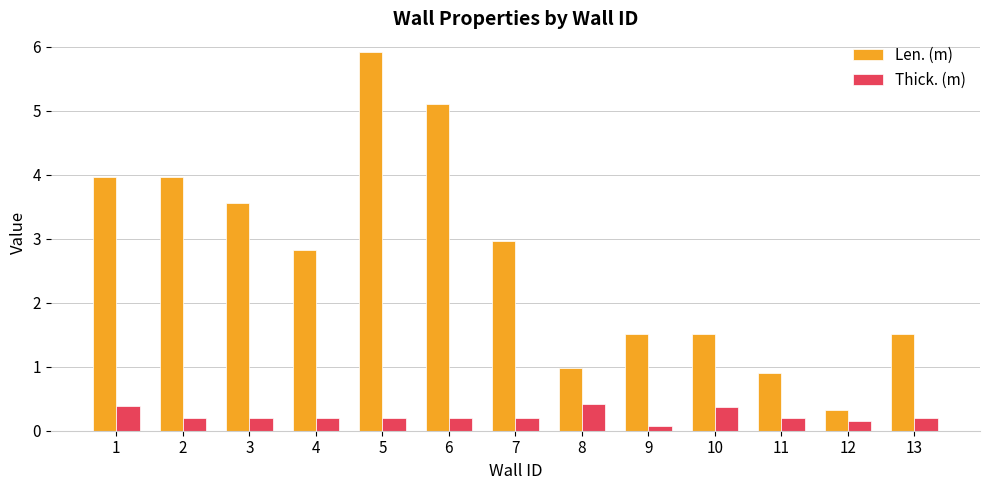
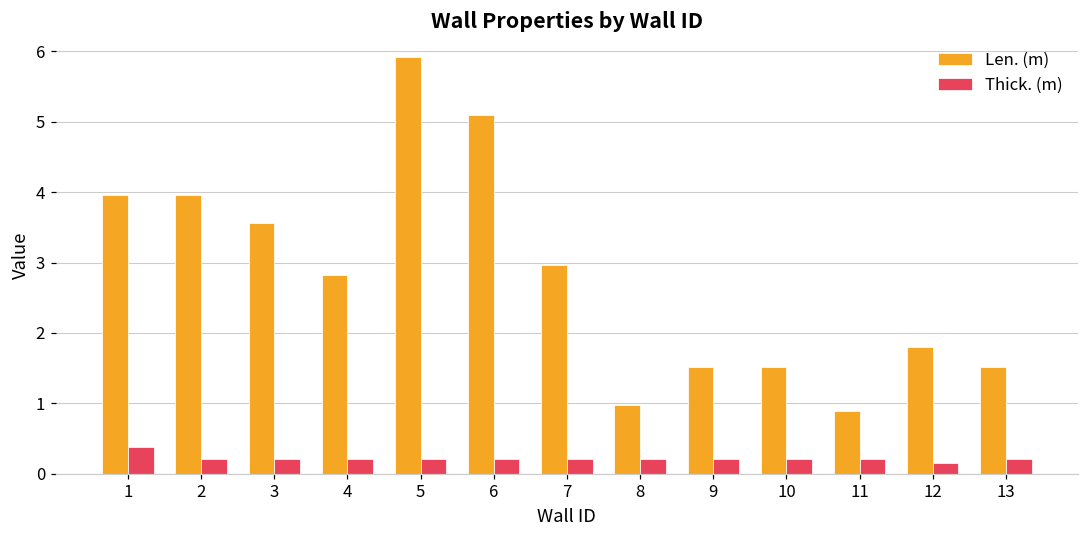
Thick. (m), 8: 0.4 -> 0.2
Thick. (m), 9: 0.1 -> 0.2
Thick. (m), 10: 0.4 -> 0.2
Len. (m), 12: 0.3 -> 1.8
